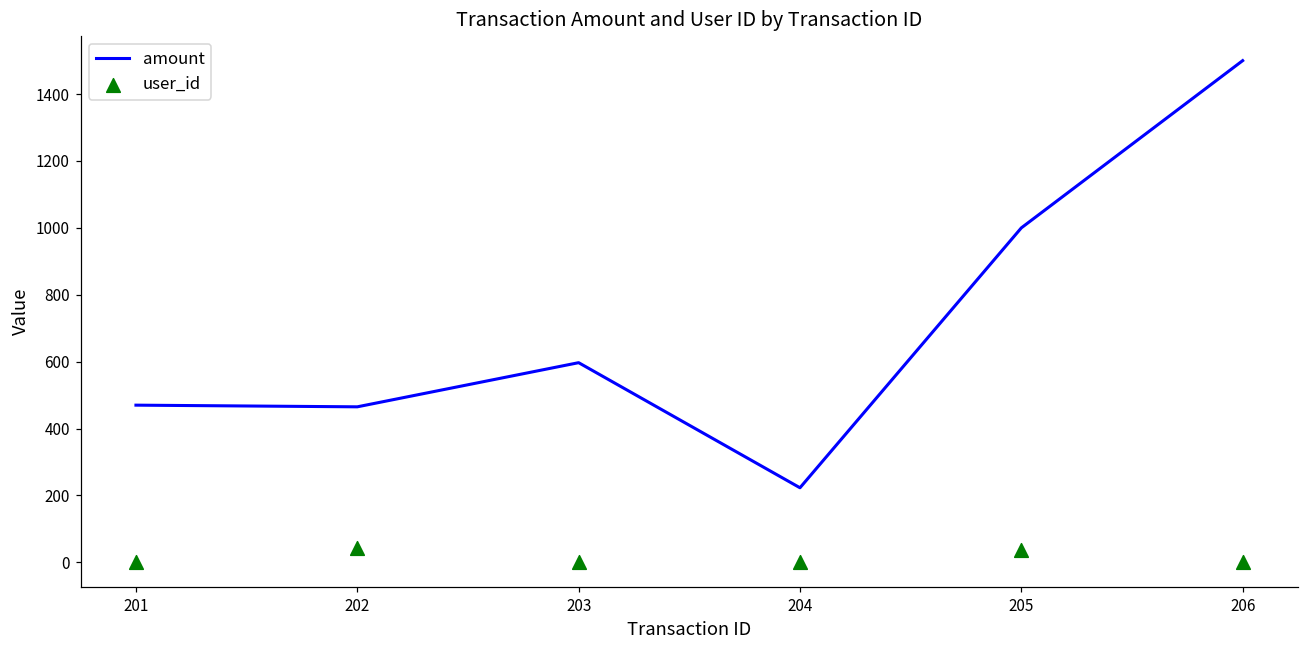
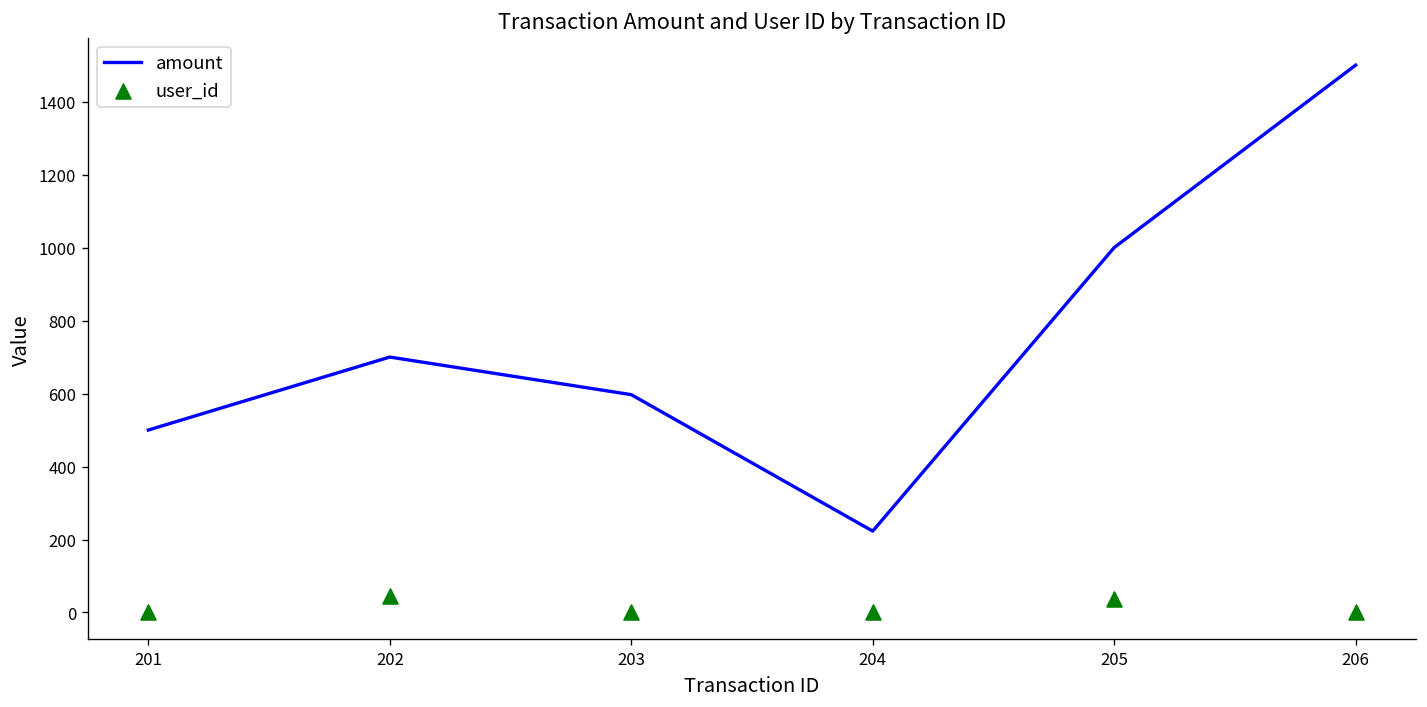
amount, 201: 470 -> 500
amount, 202: 470 -> 700
